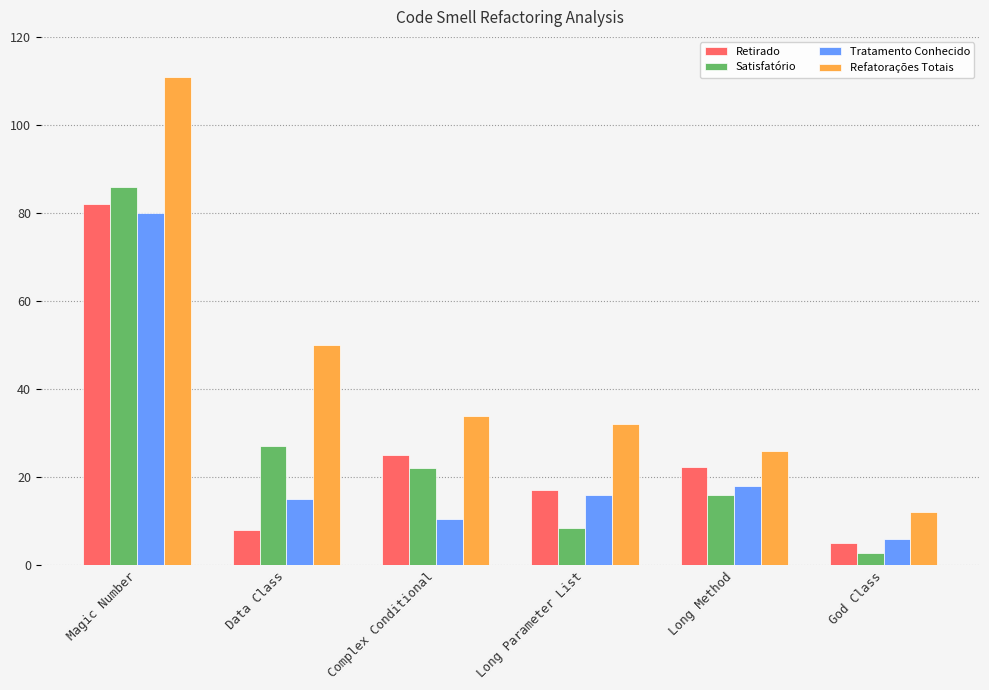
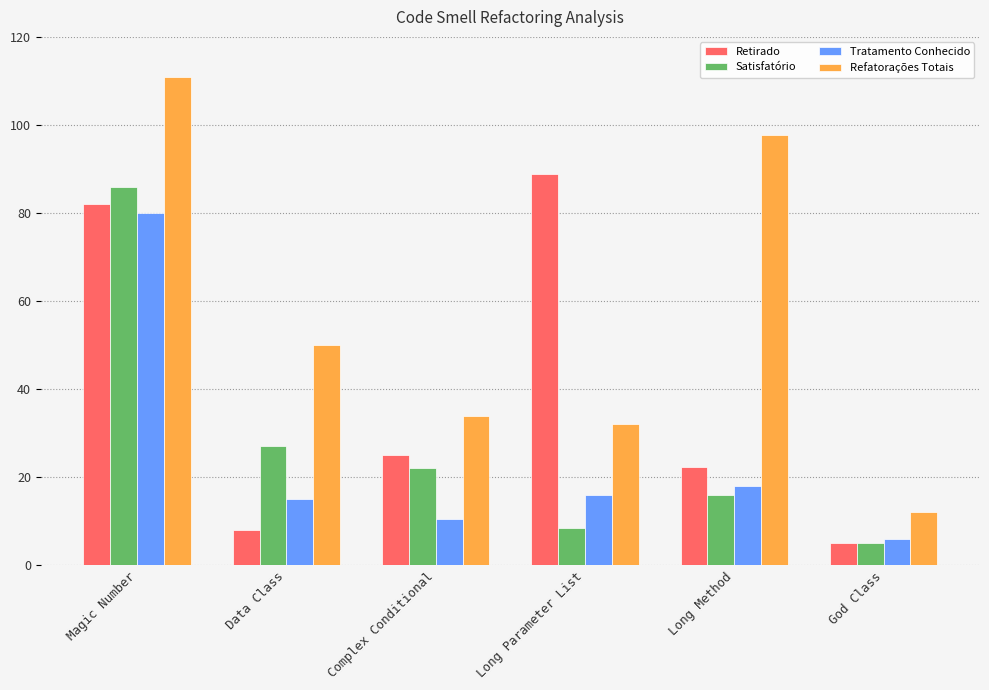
Retirado, Long Parameter List: 17 -> 89
Refatorações Totais, Long Method: 26 -> 98
Satisfatório, God Class: 3 -> 5
